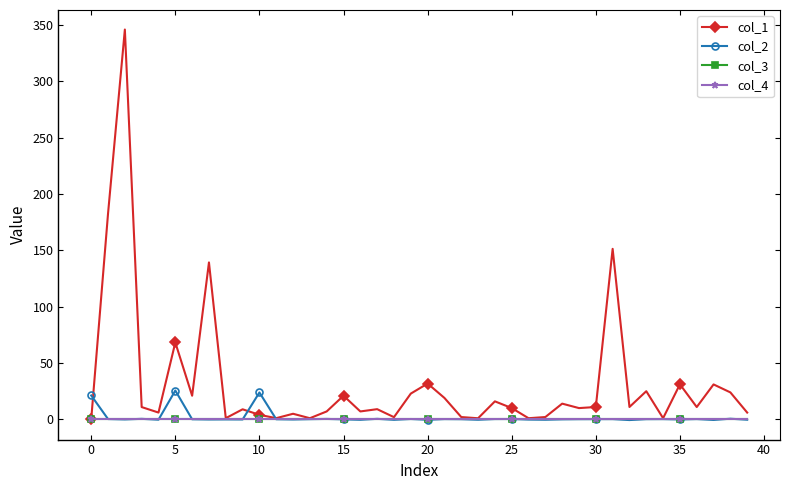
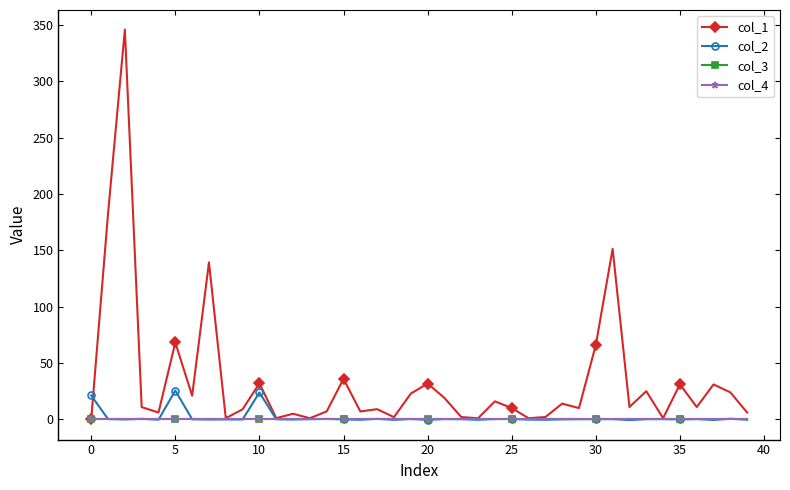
col_1, 10: 4 -> 32
col_1, 15: 21 -> 36
col_1, 30: 11 -> 66
